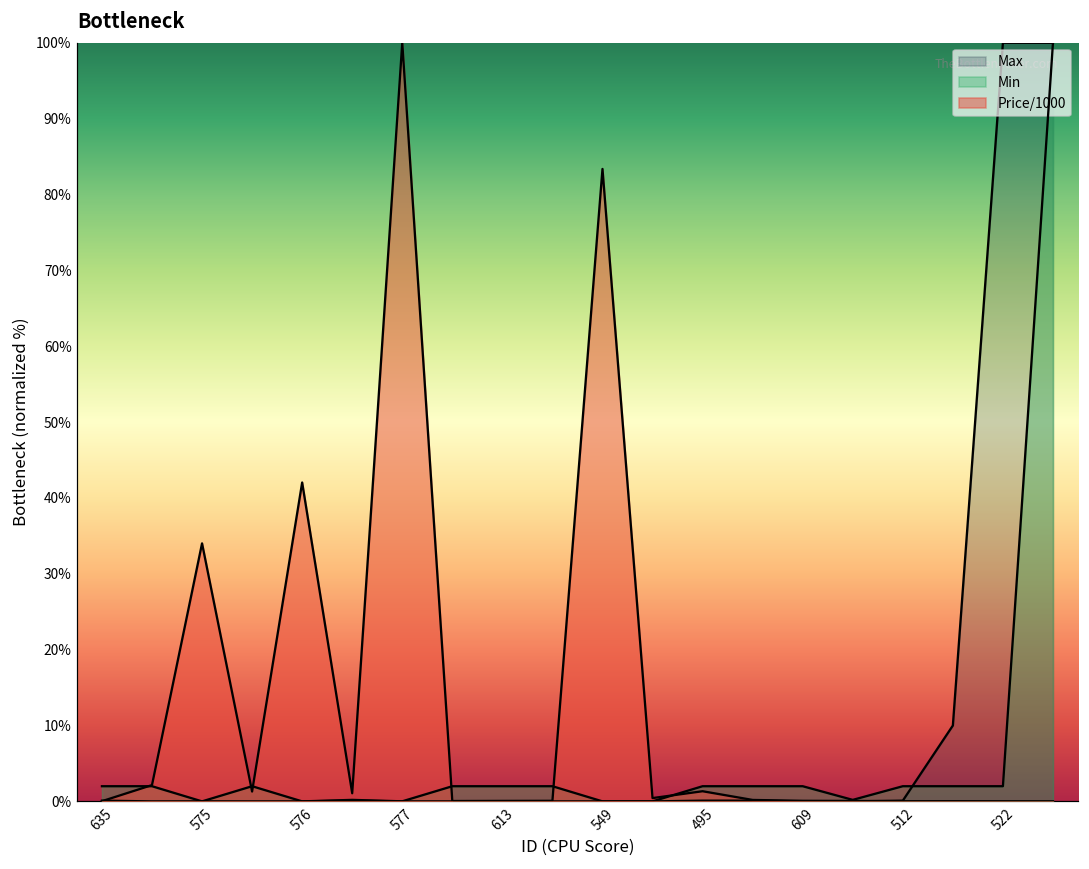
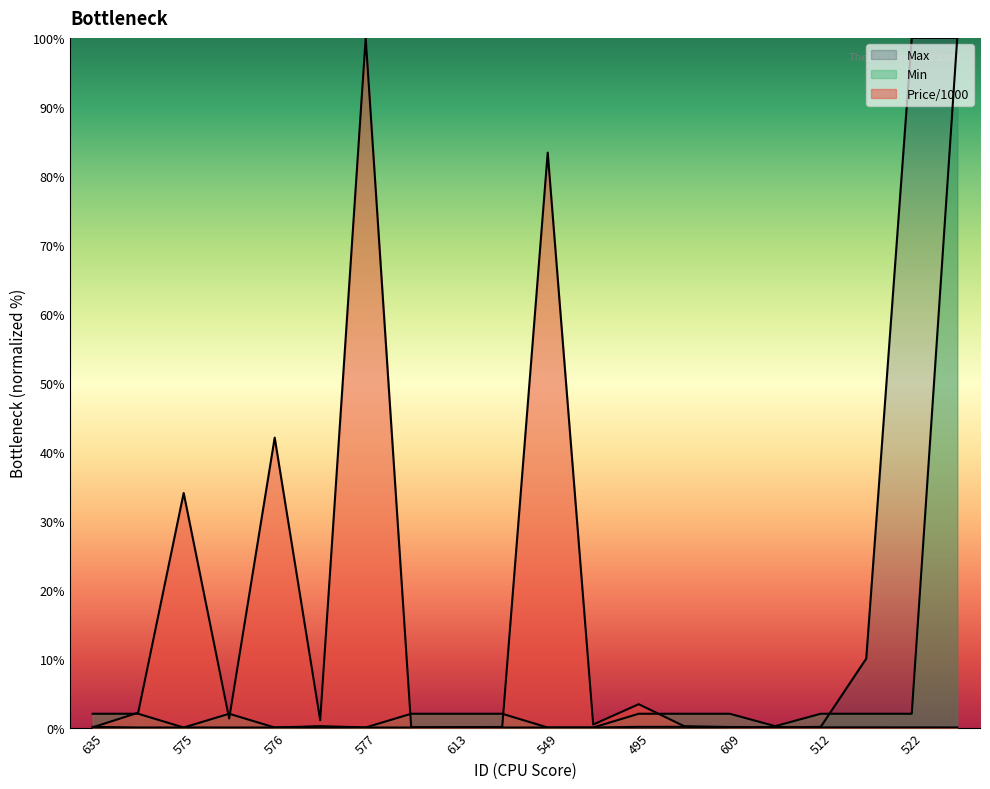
Price/1000, 495: 1% -> 3%
